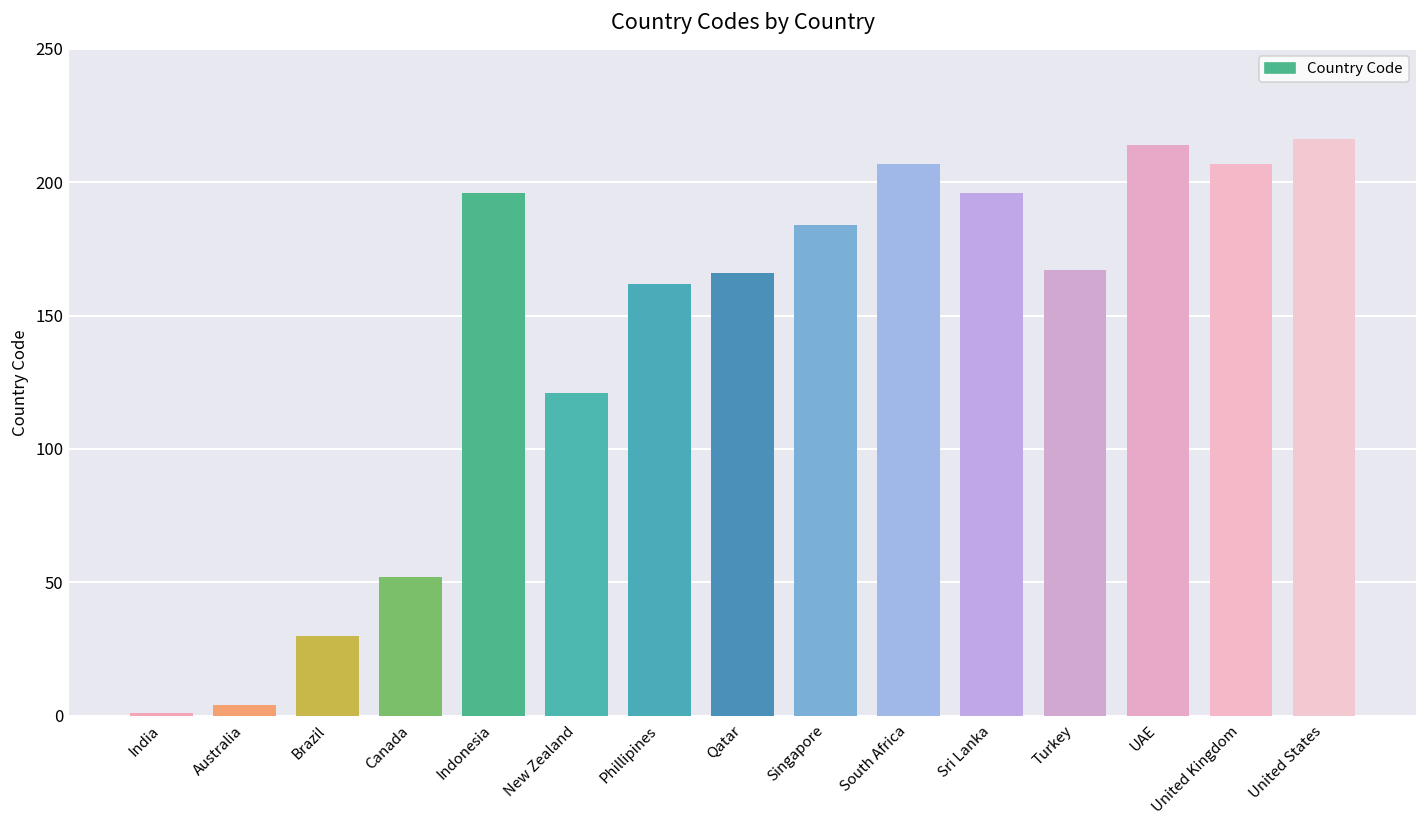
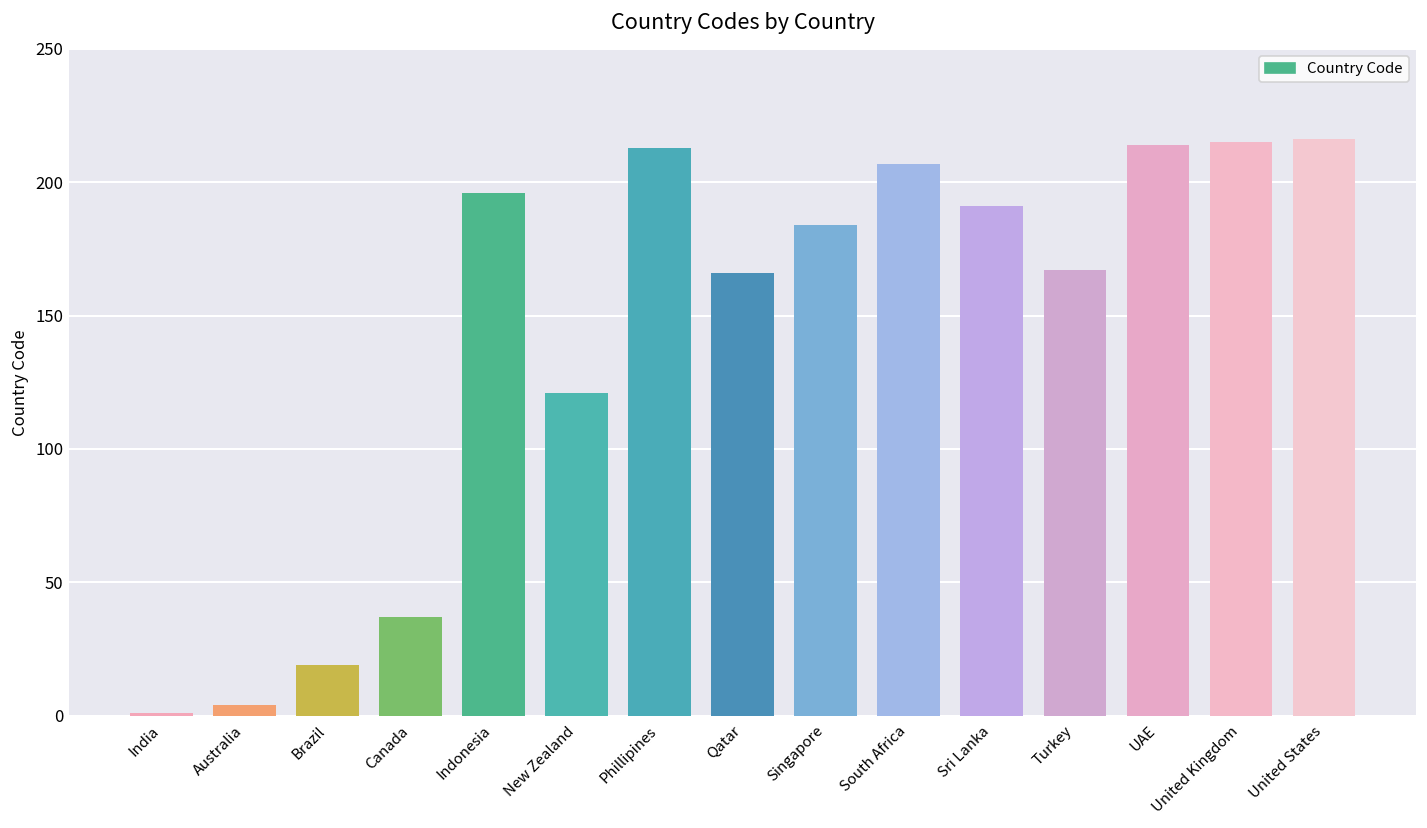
Brazil: 30 -> 19
Canada: 52 -> 37
Phillipines: 162 -> 213
Sri Lanka: 196 -> 191
United Kingdom: 207 -> 215
